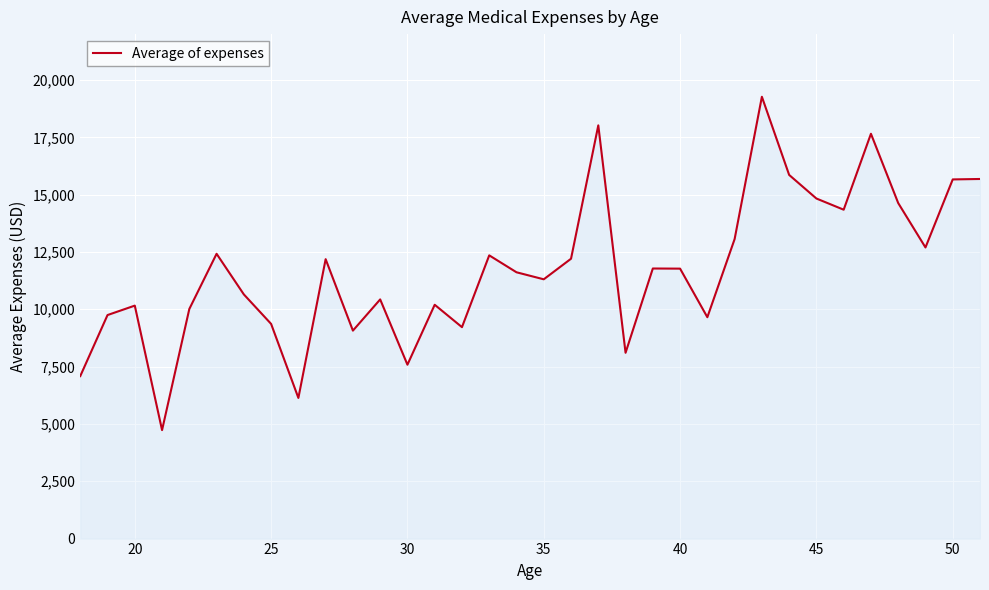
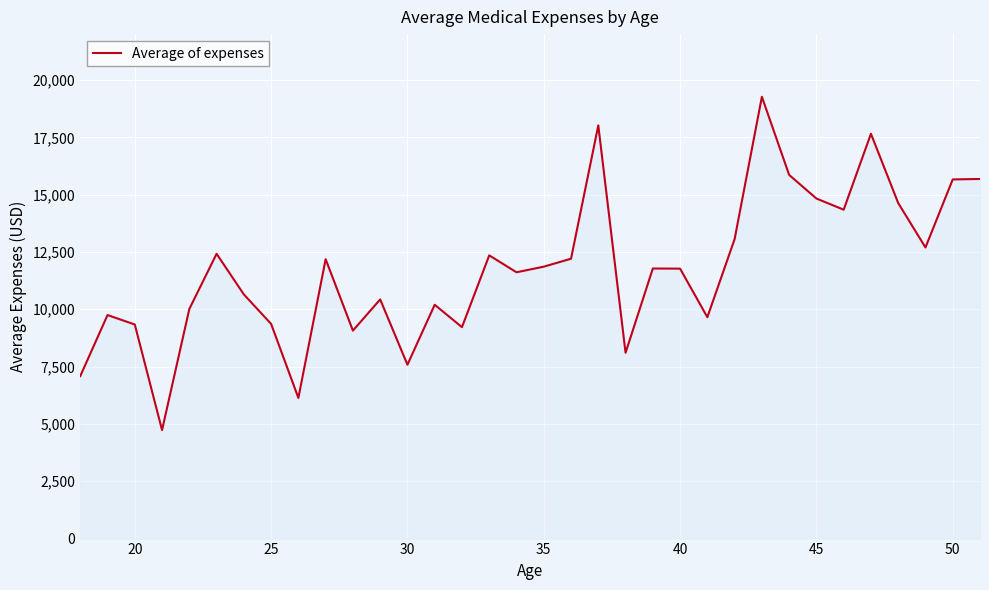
20: 10,200 -> 9,300
35: 11,300 -> 11,900
